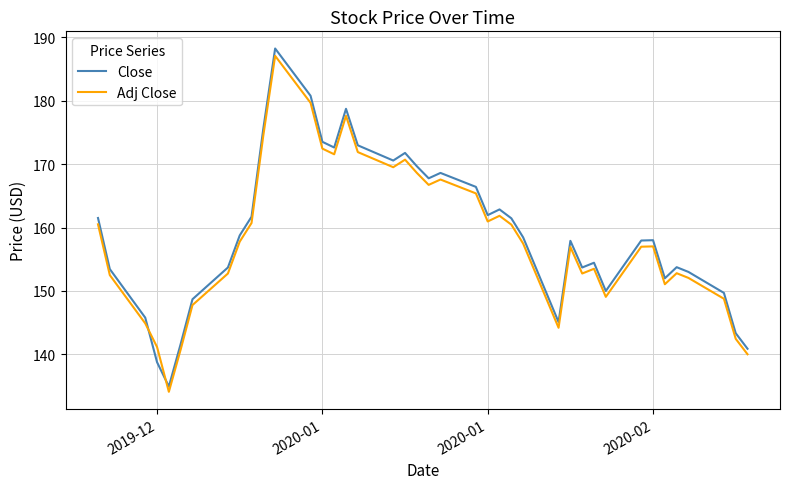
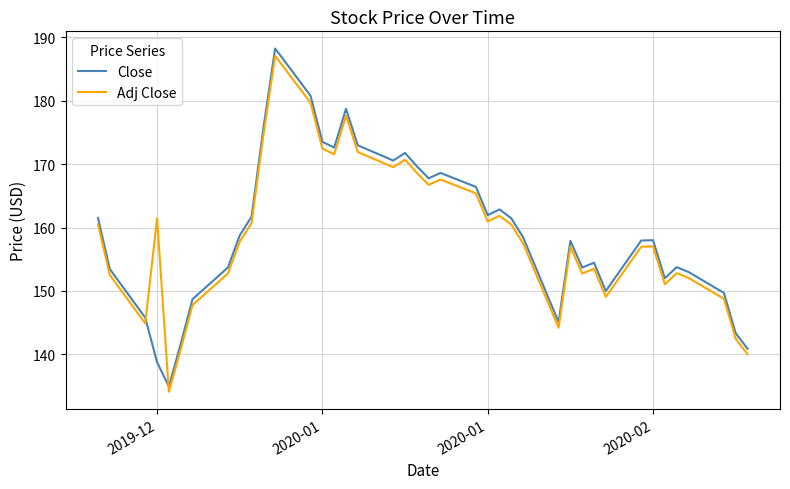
Adj Close, 2019-12: 141 -> 161
